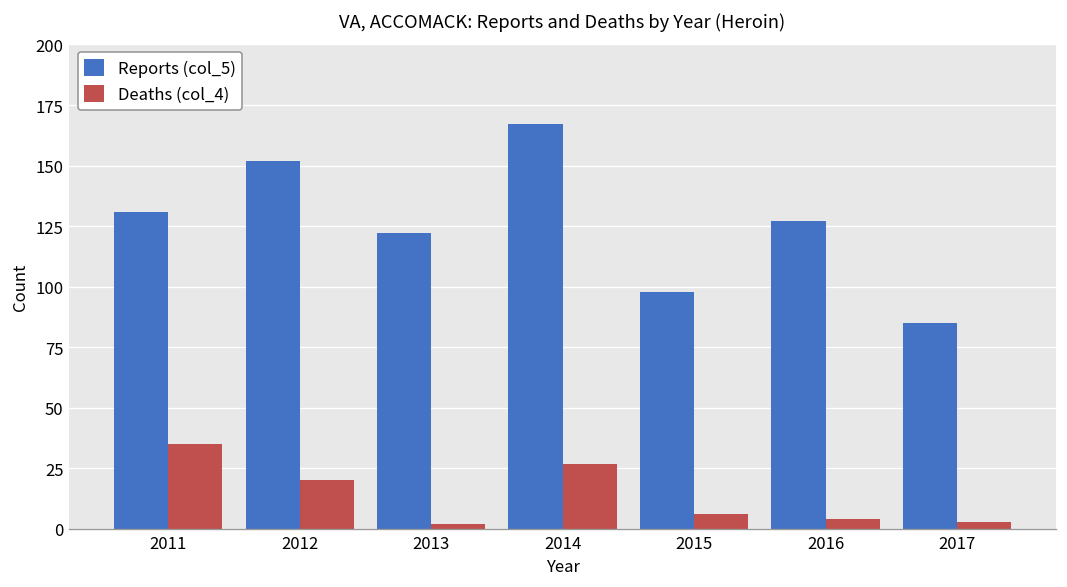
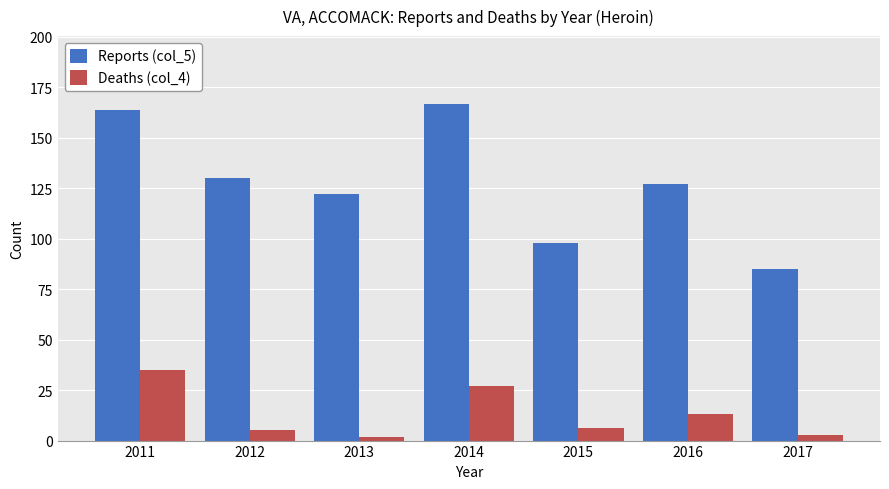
Reports (col_5), 2011: 131 -> 164
Reports (col_5), 2012: 152 -> 130
Deaths (col_4), 2012: 20 -> 5
Deaths (col_4), 2016: 4 -> 13
